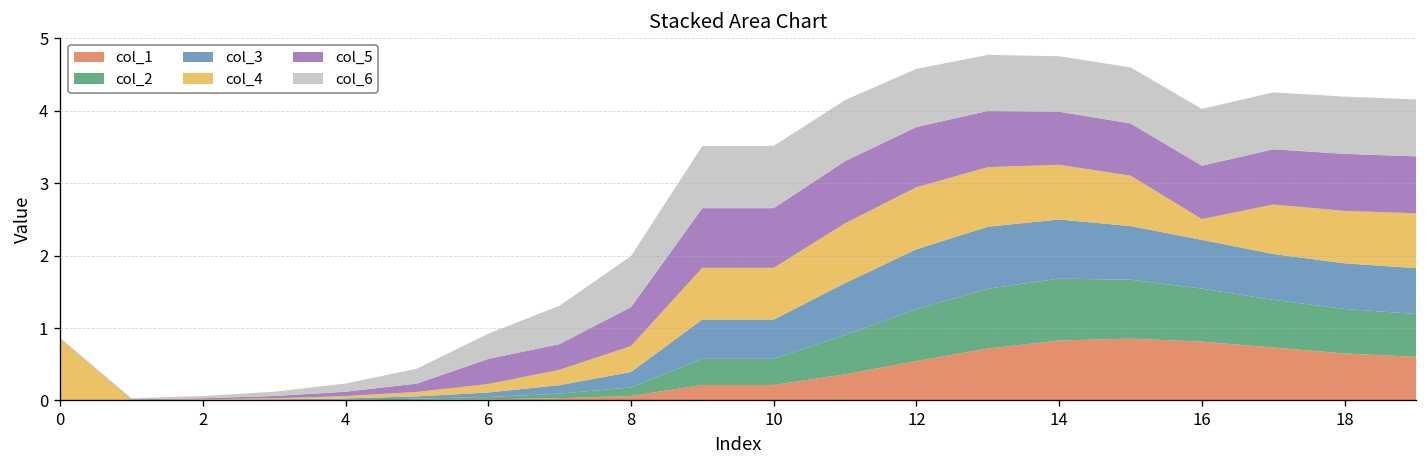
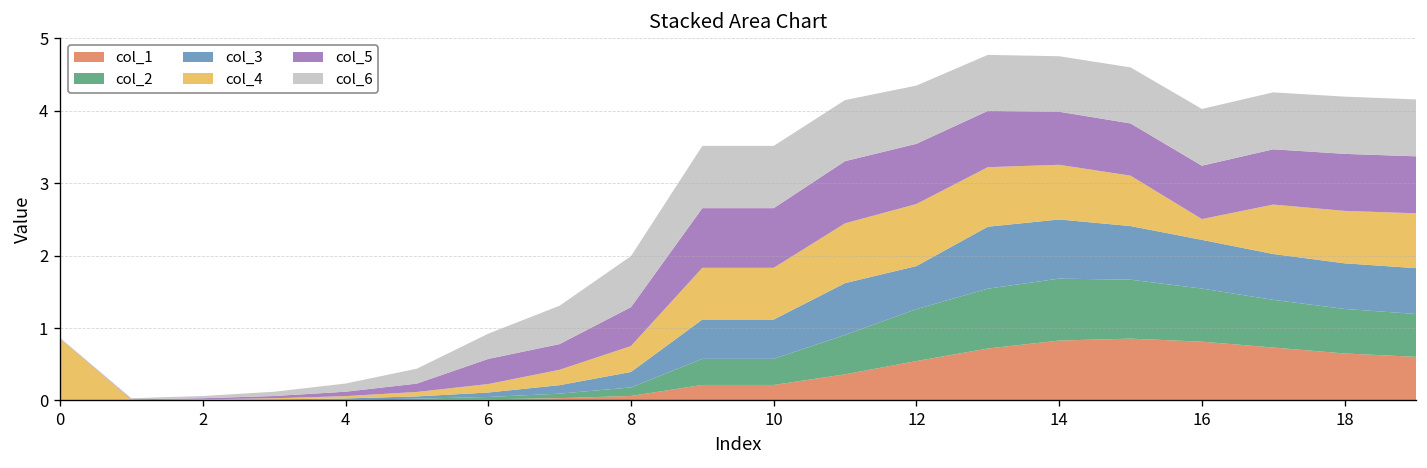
col_3, 12: 0.8 -> 0.6
